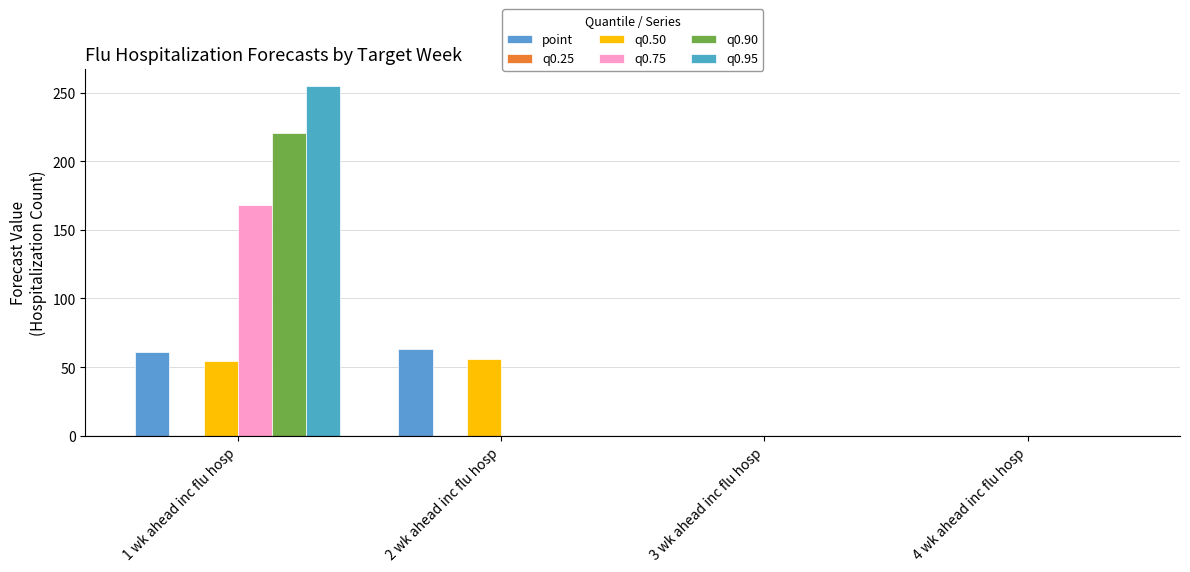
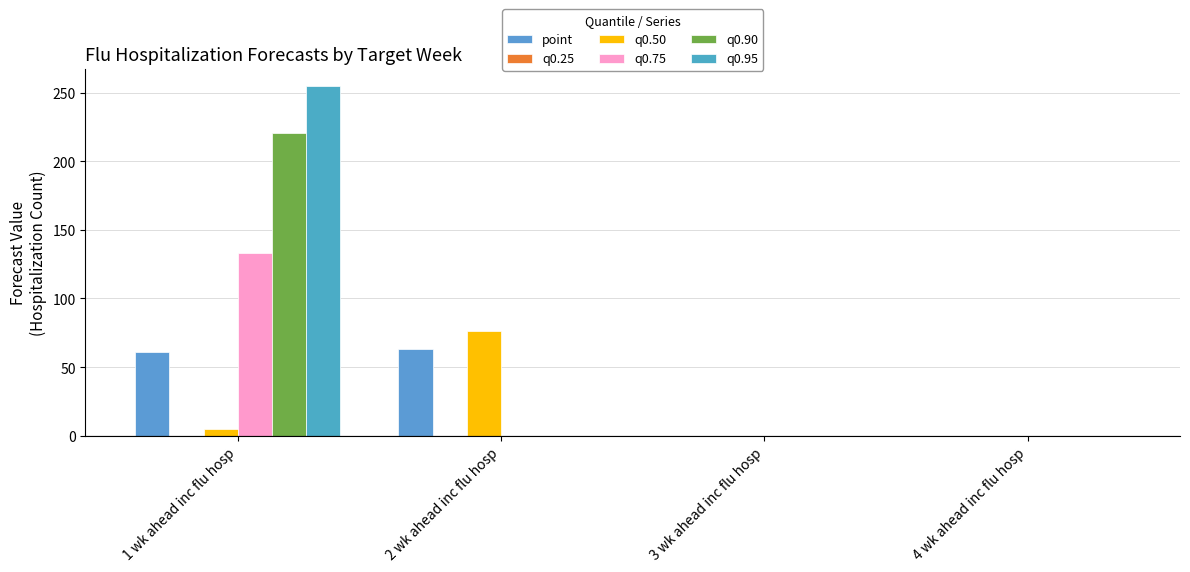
q0.50, 1 wk ahead inc flu hosp: 55 -> 5
q0.75, 1 wk ahead inc flu hosp: 168 -> 133
q0.50, 2 wk ahead inc flu hosp: 56 -> 76
